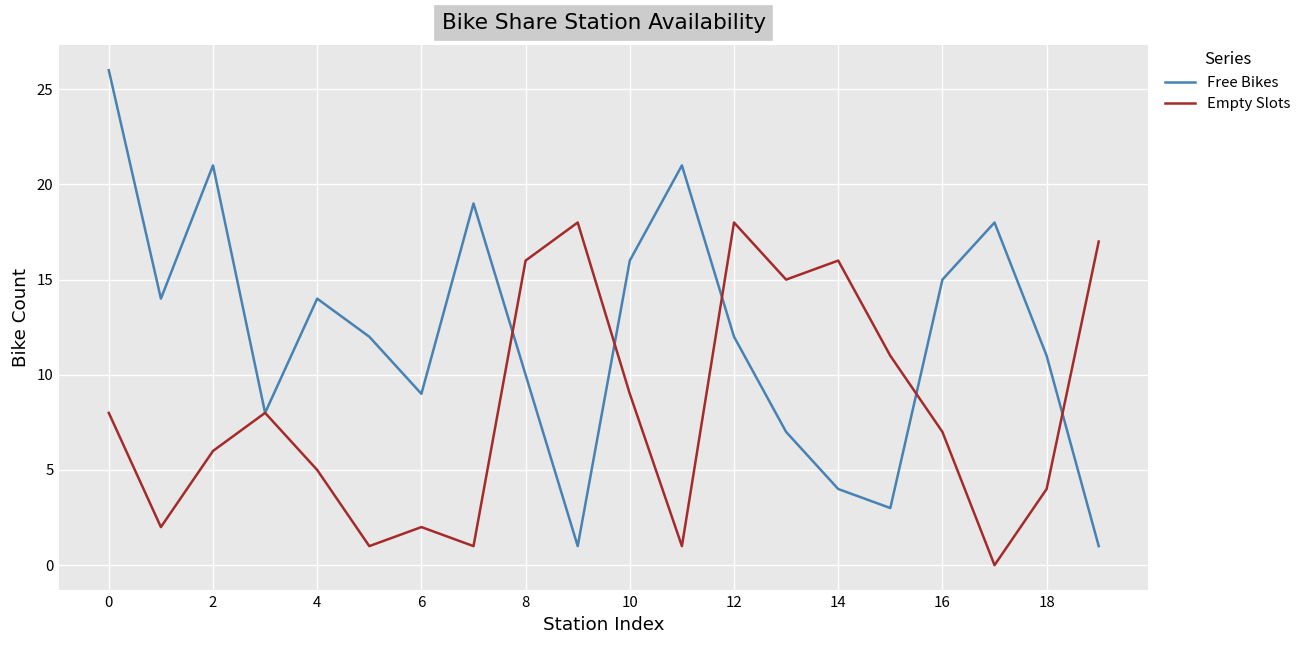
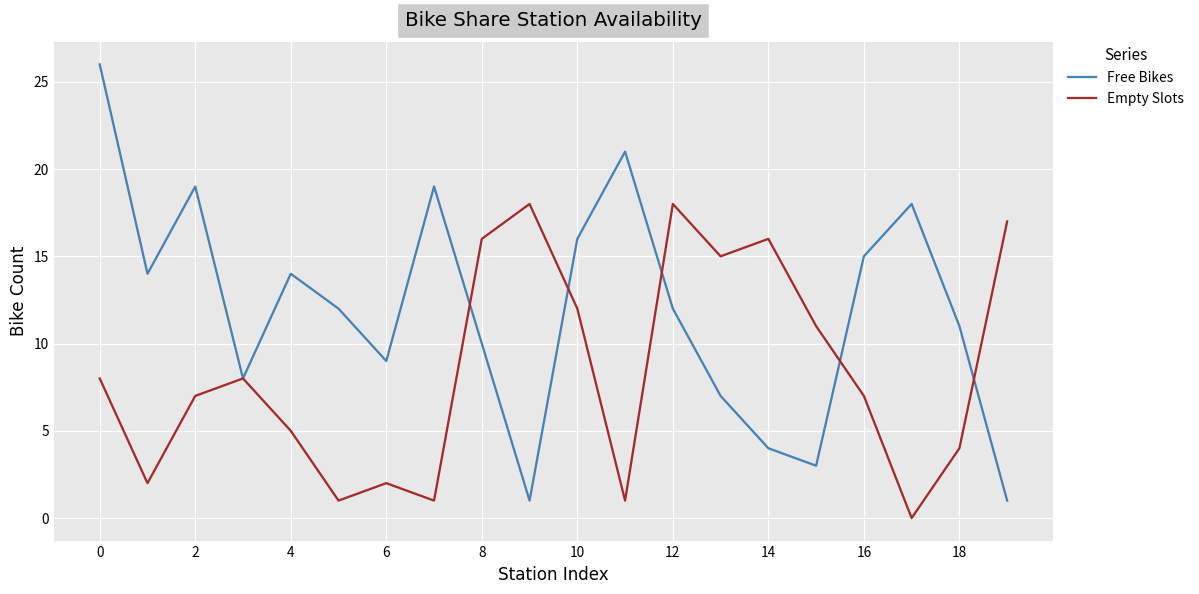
Free Bikes, 2: 21 -> 19
Empty Slots, 2: 6 -> 7
Empty Slots, 10: 9 -> 12
